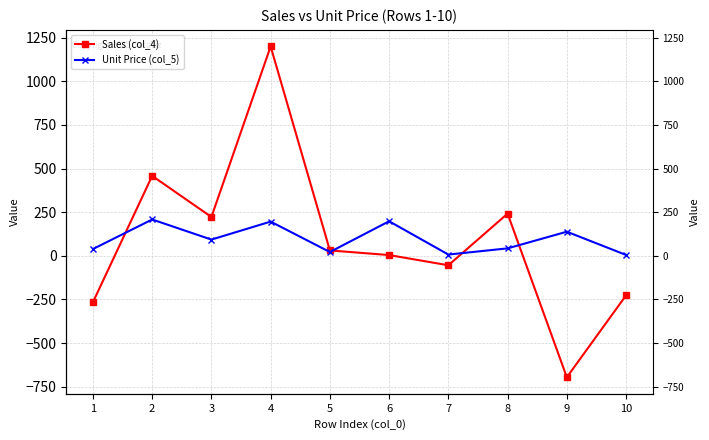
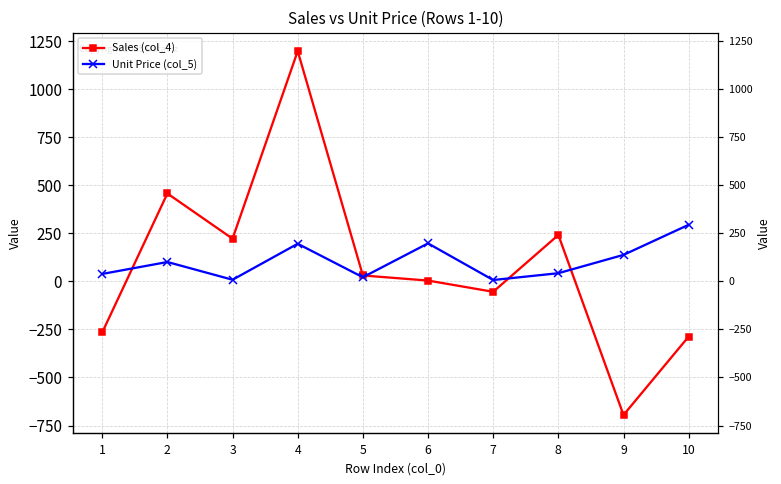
Unit Price (col_5), 2: 210 -> 100
Unit Price (col_5), 3: 90 -> 10
Sales (col_4), 10: -230 -> -290
Unit Price (col_5), 10: 0 -> 290
